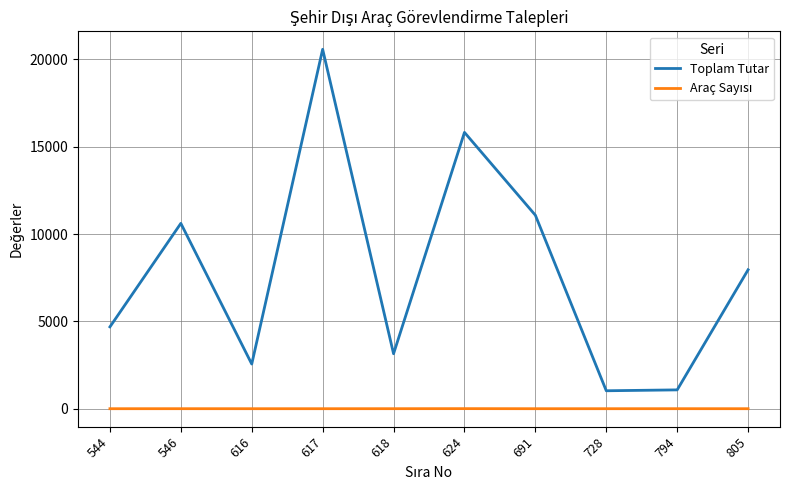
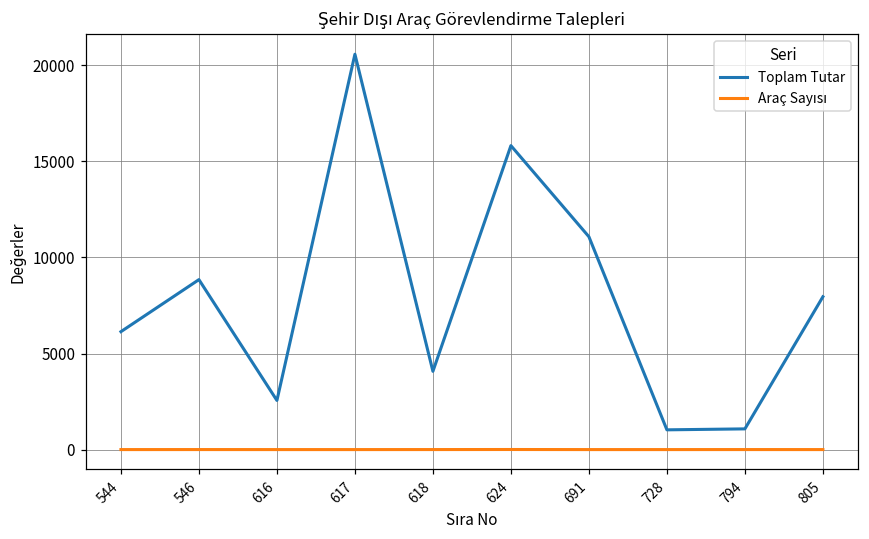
Toplam Tutar, 544: 4700 -> 6100
Toplam Tutar, 546: 10600 -> 8800
Toplam Tutar, 618: 3100 -> 4100
